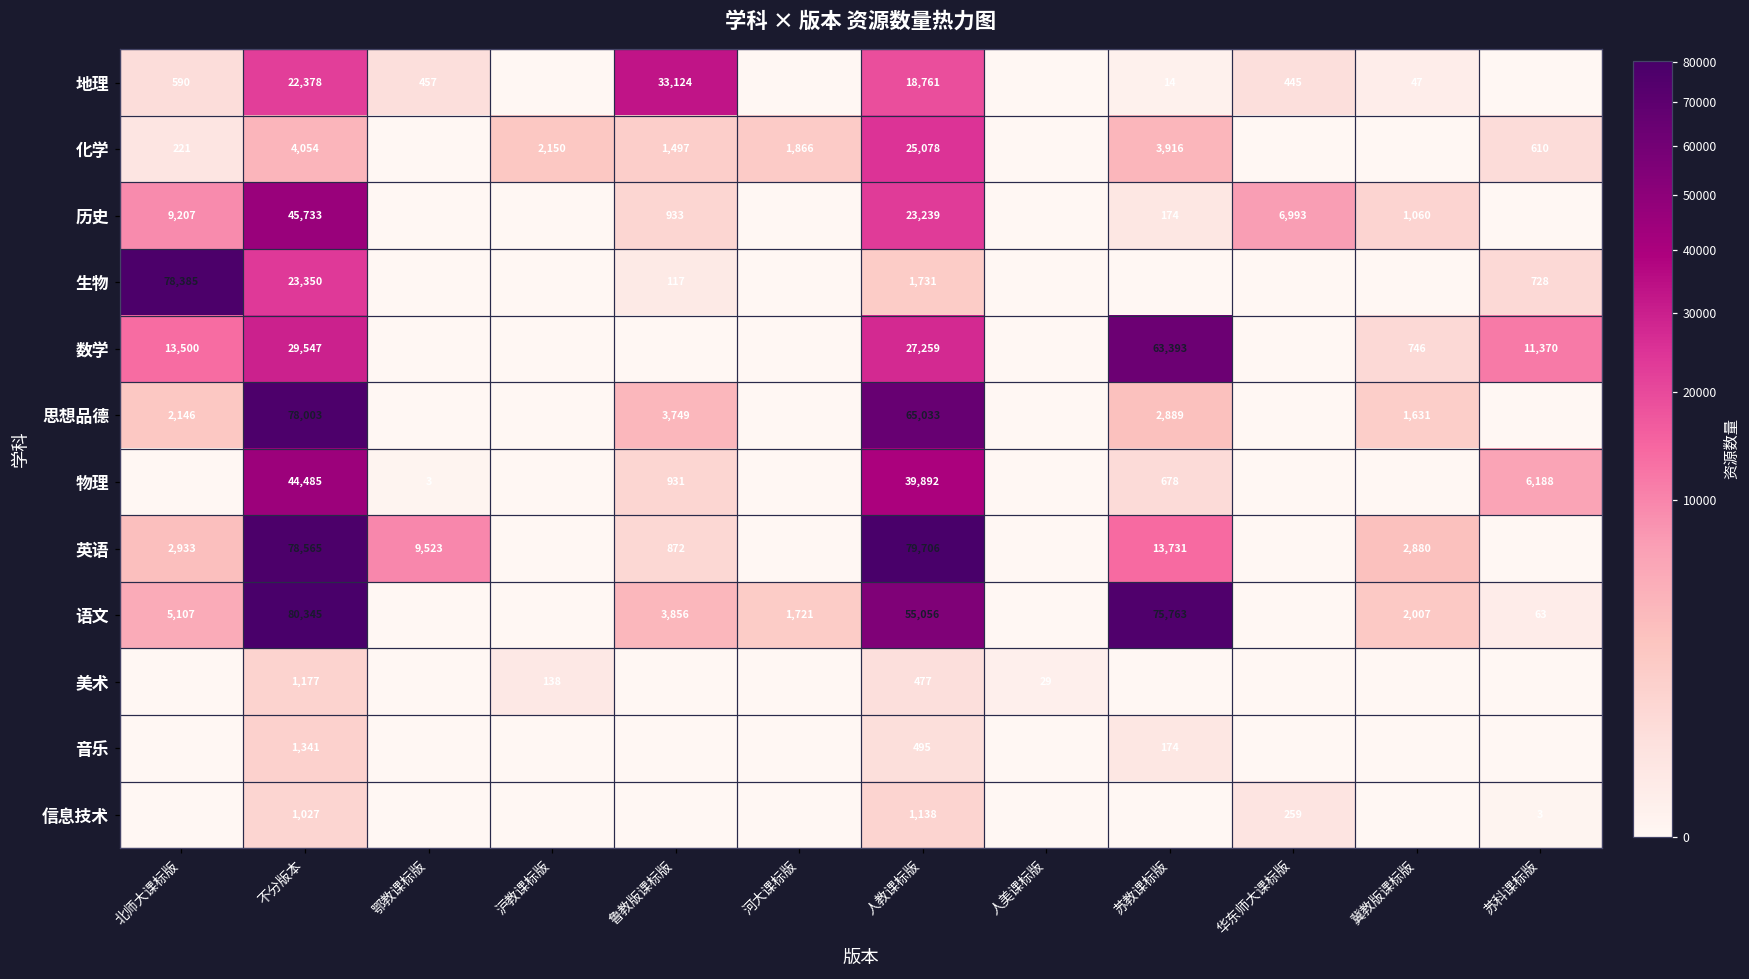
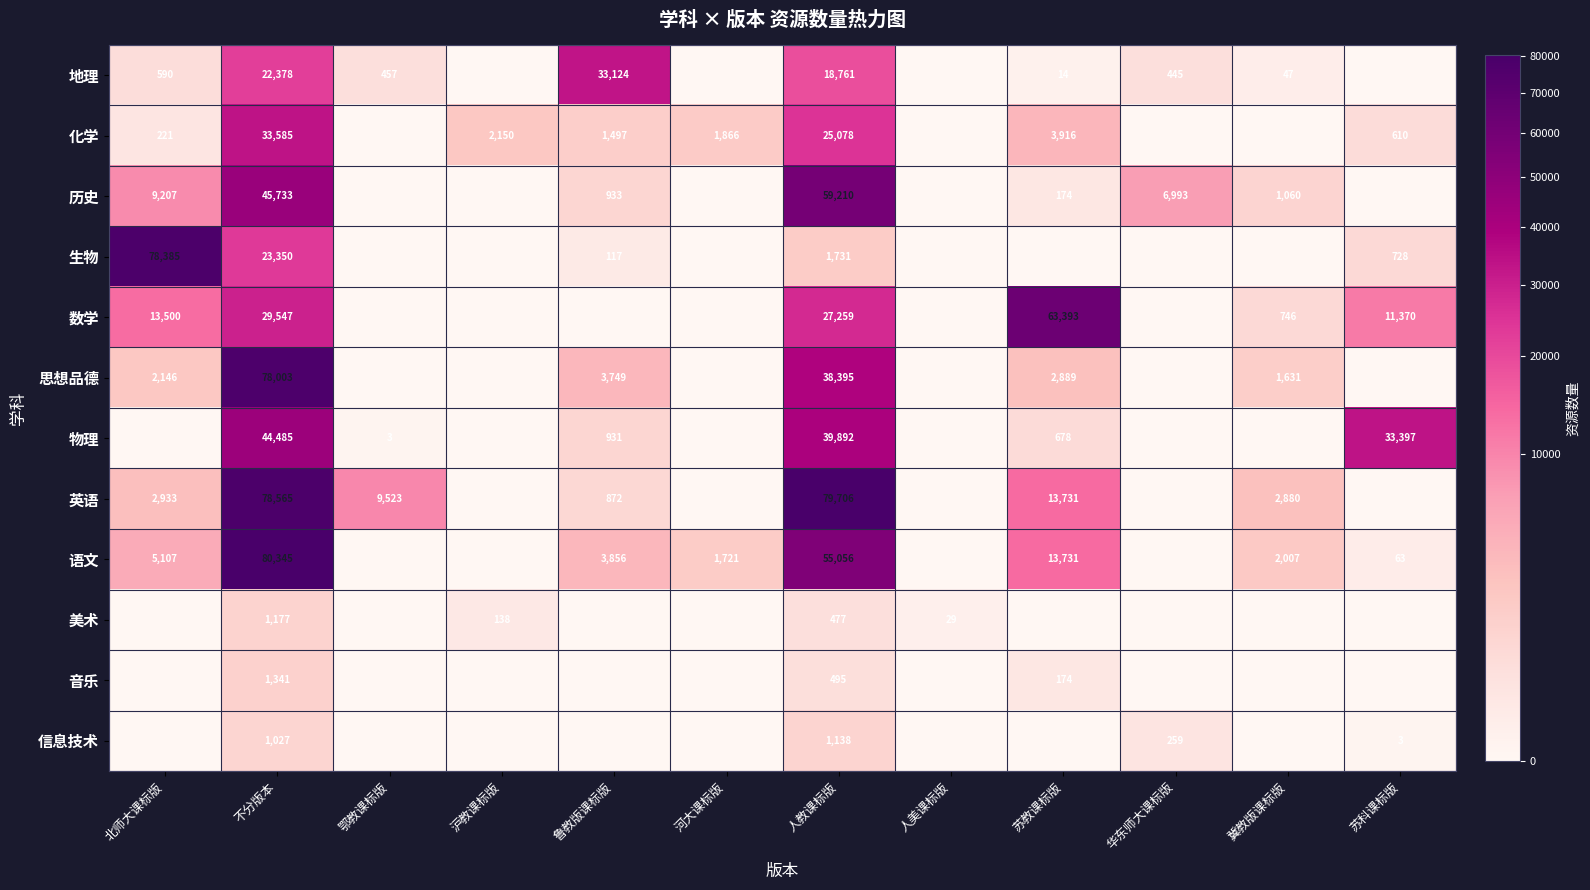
化学, 不分版本: 4,054 -> 33,585
历史, 人教课标版: 23,239 -> 59,210
思想品德, 人教课标版: 65,033 -> 38,395
物理, 苏科课标版: 6,188 -> 33,397
语文, 苏教课标版: 75,763 -> 13,731
